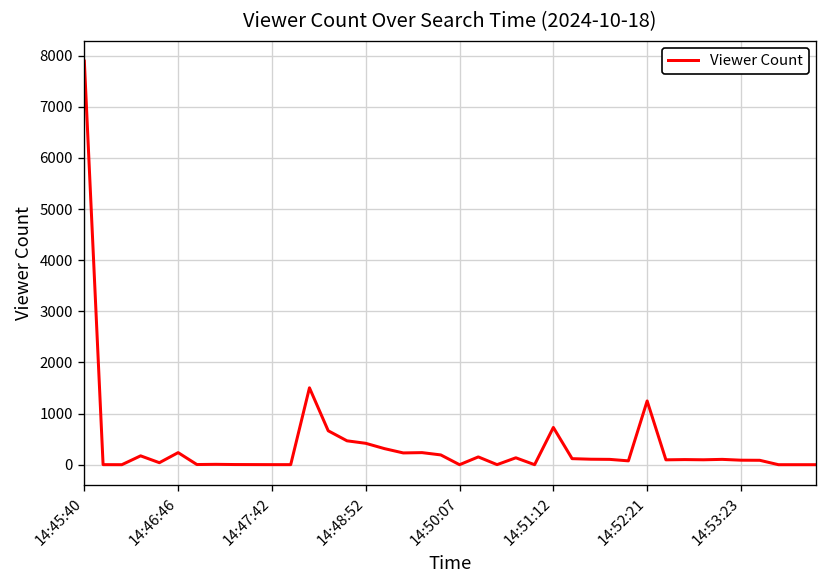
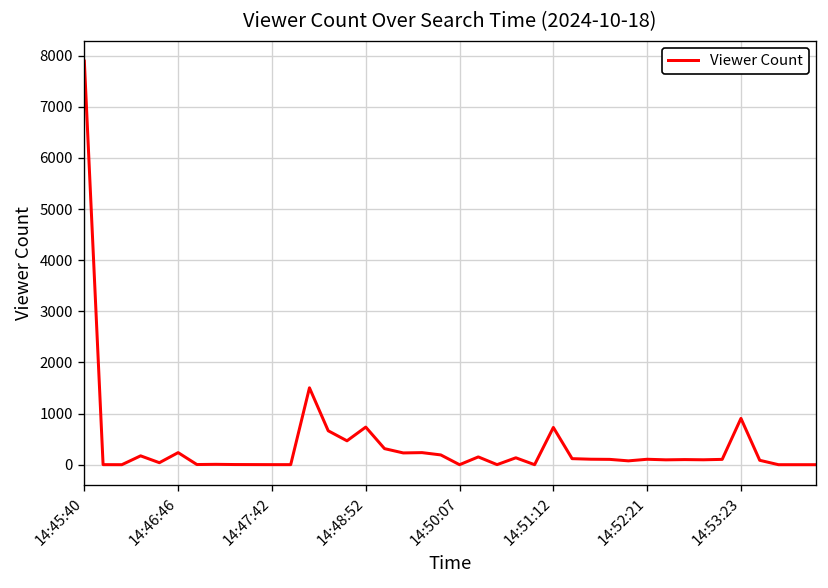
14:48:52: 400 -> 700
14:52:21: 1200 -> 100
14:53:23: 100 -> 900
